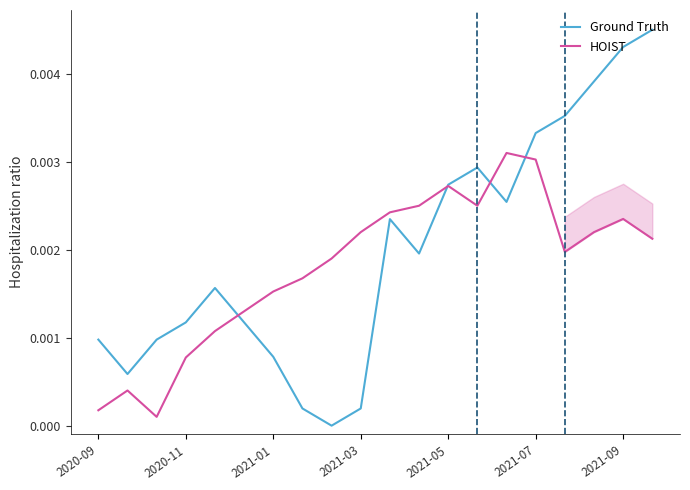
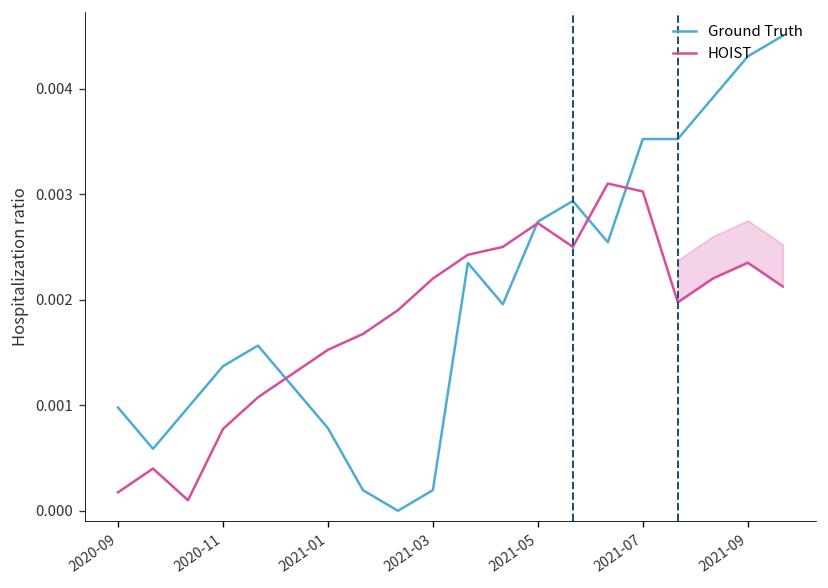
Ground Truth, 2020-11: 0.0012 -> 0.0014
Ground Truth, 2021-07: 0.0033 -> 0.0035
